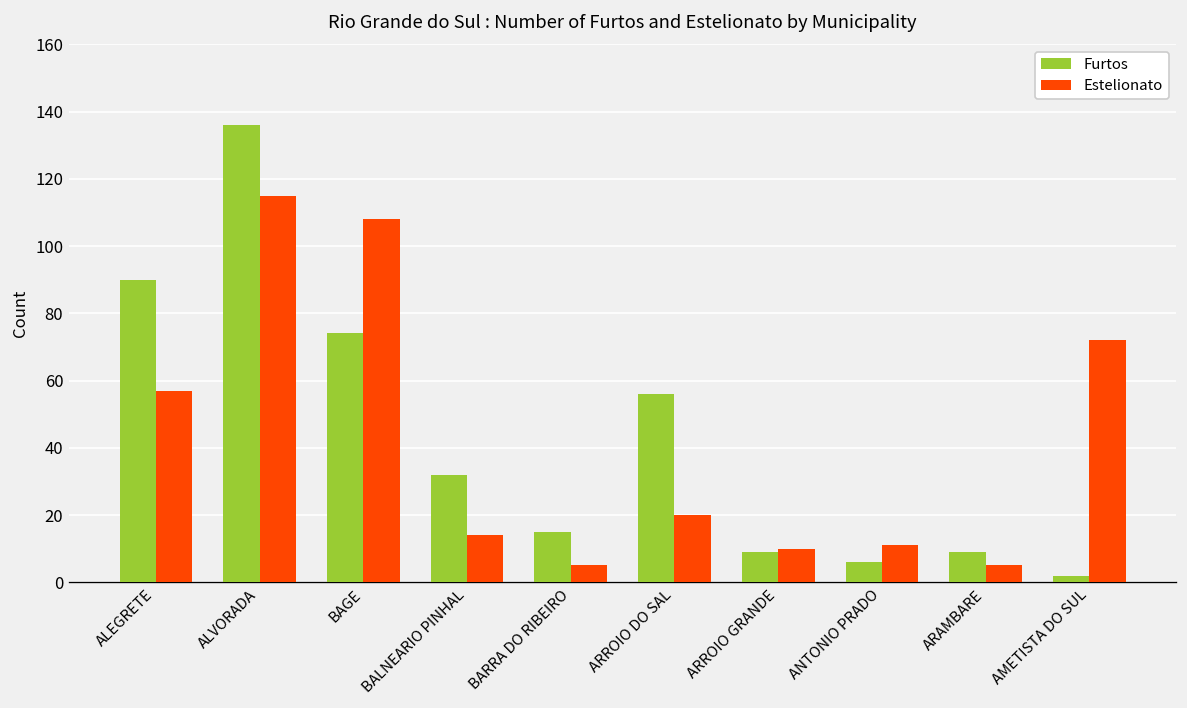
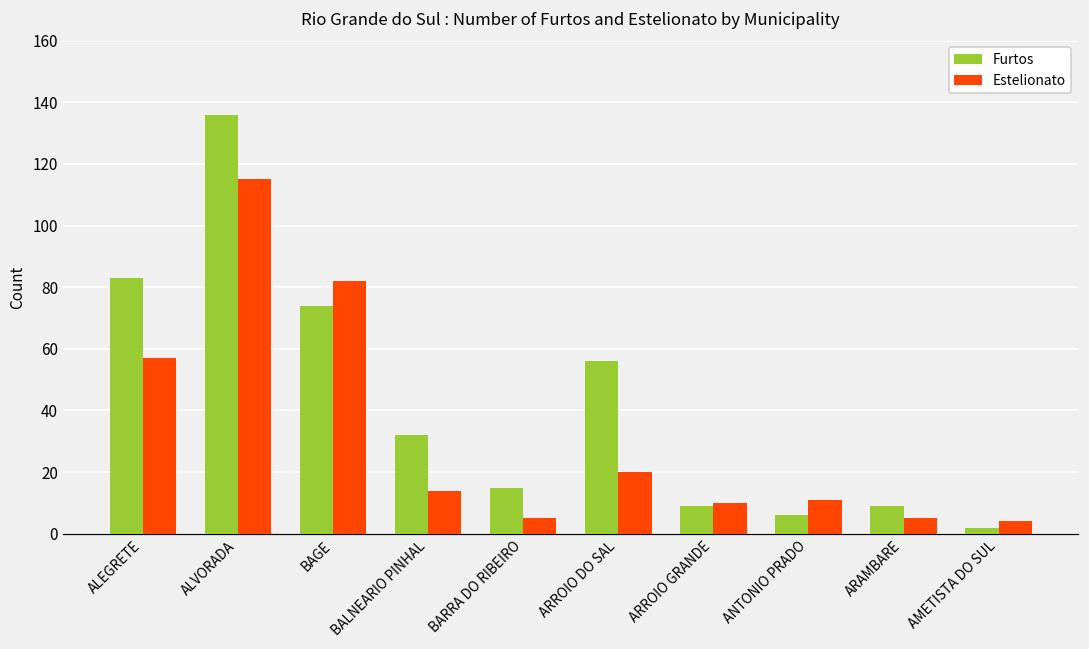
Furtos, ALEGRETE: 90 -> 83
Estelionato, BAGE: 108 -> 82
Estelionato, AMETISTA DO SUL: 72 -> 4
